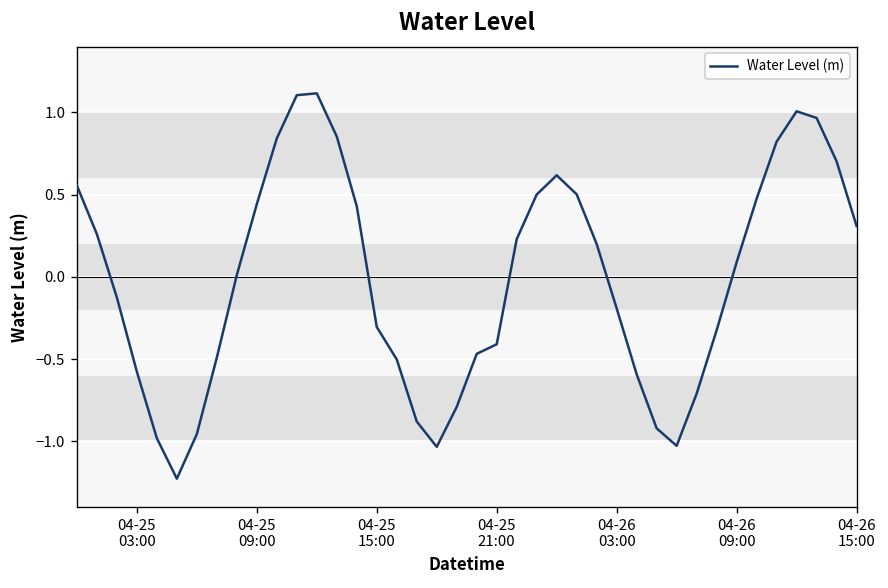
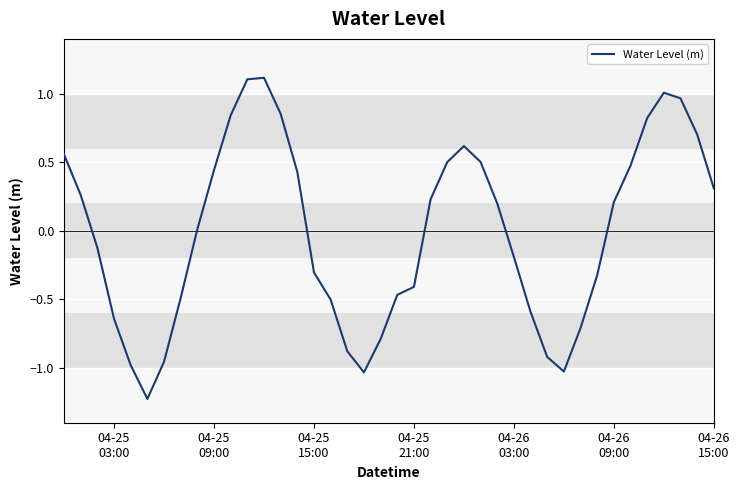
04-25 03:00: -0.58 -> -0.64
04-26 09:00: 0.09 -> 0.21
